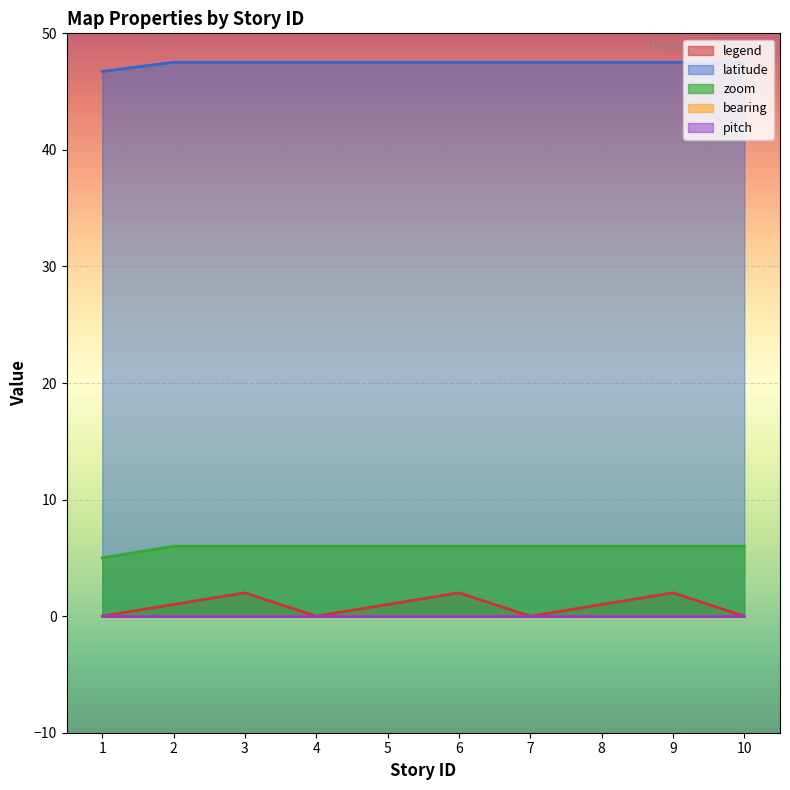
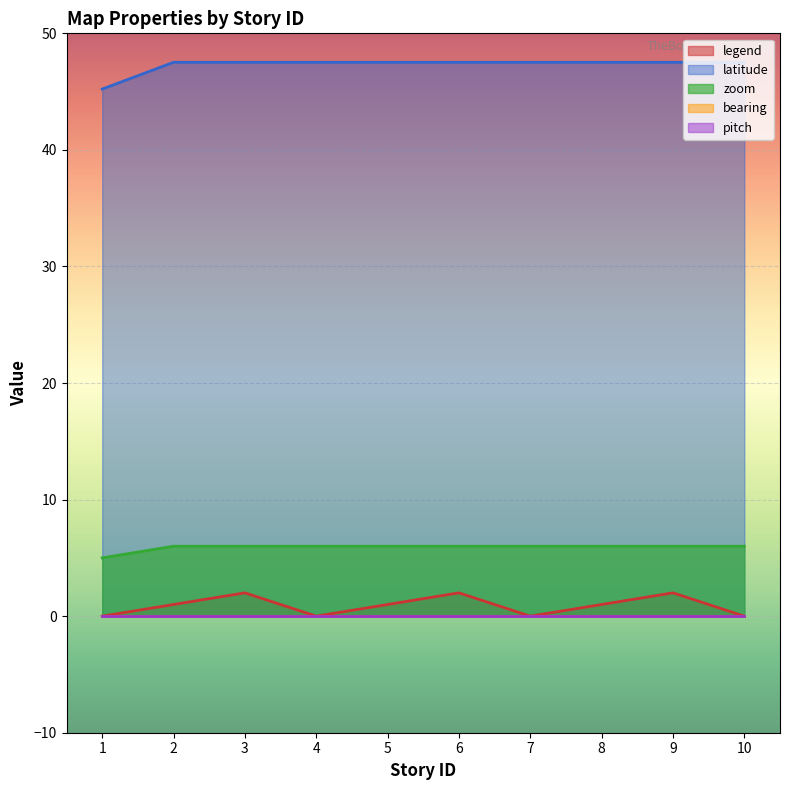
latitude, 1: 46.7 -> 45.2
